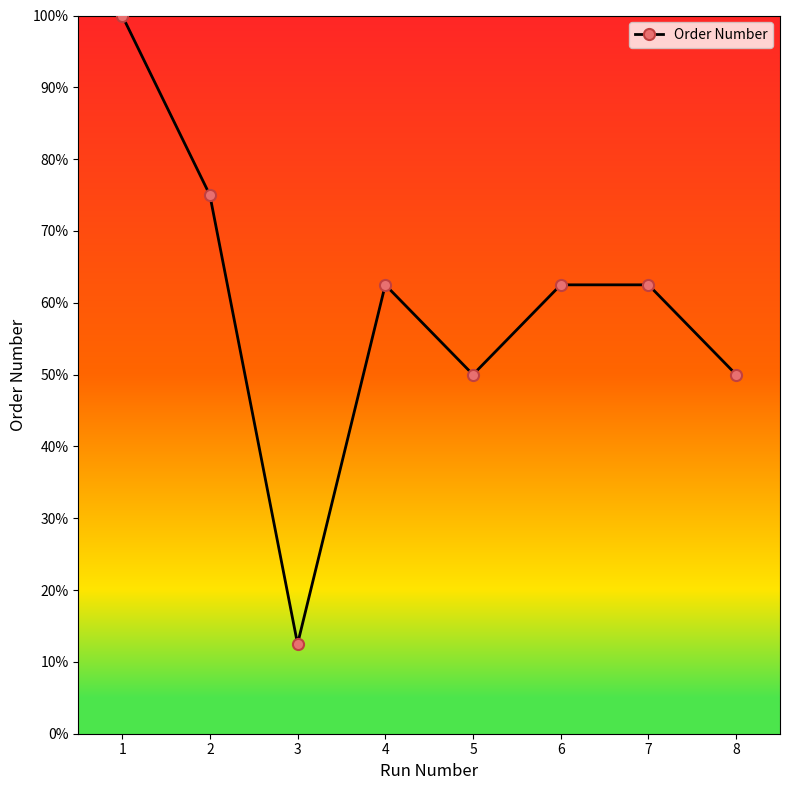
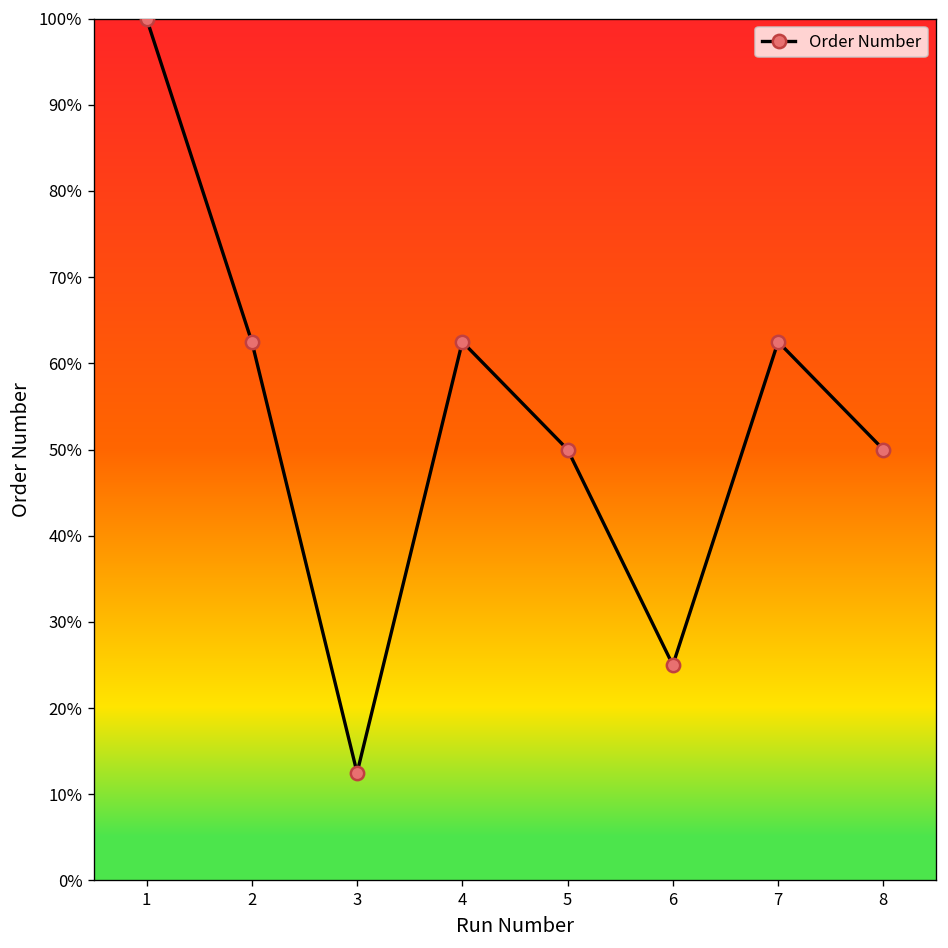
2: 75% -> 63%
6: 63% -> 25%
